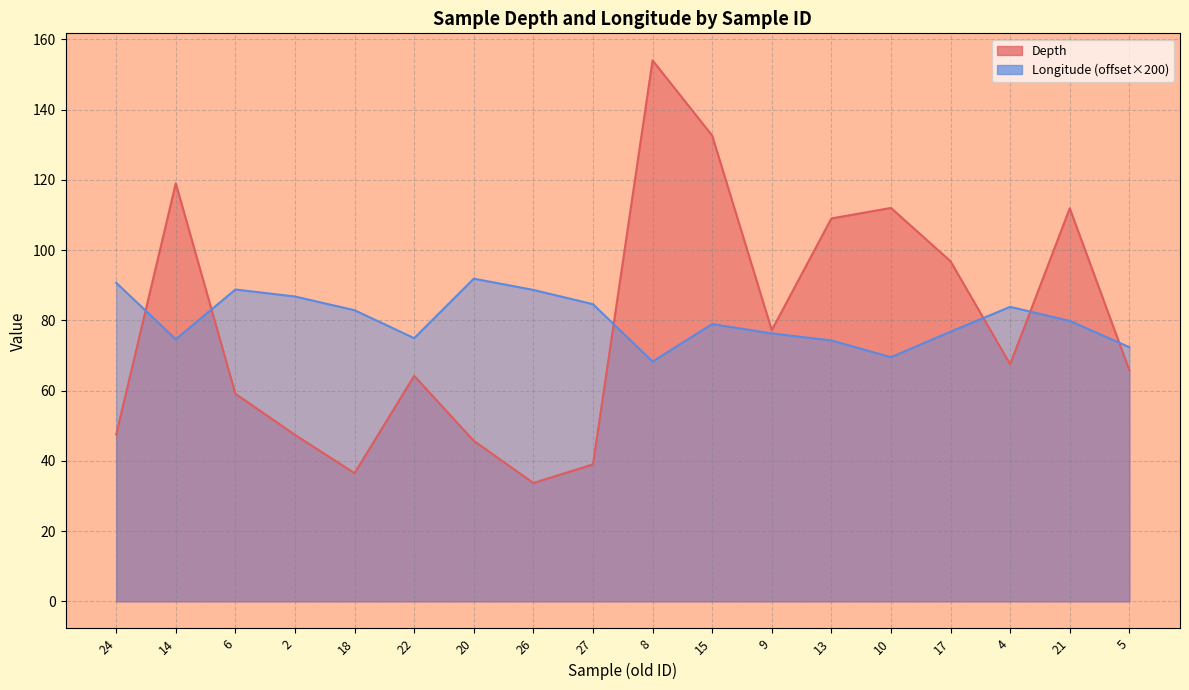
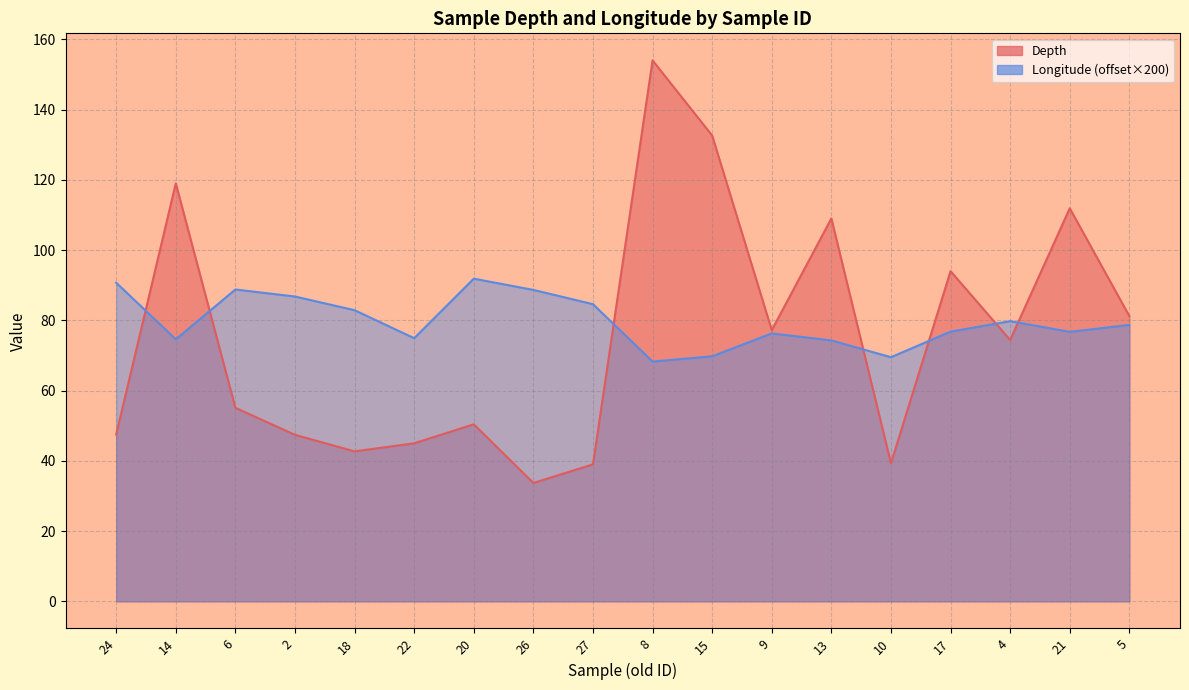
Depth, 6: 59 -> 55
Depth, 18: 37 -> 43
Depth, 22: 64 -> 45
Depth, 20: 46 -> 50
Longitude (offset×200), 15: 79 -> 70
Depth, 10: 112 -> 39
Depth, 17: 97 -> 94
Depth, 4: 68 -> 74
Longitude (offset×200), 4: 84 -> 80
Longitude (offset×200), 21: 80 -> 77
Depth, 5: 66 -> 81
Longitude (offset×200), 5: 72 -> 79
